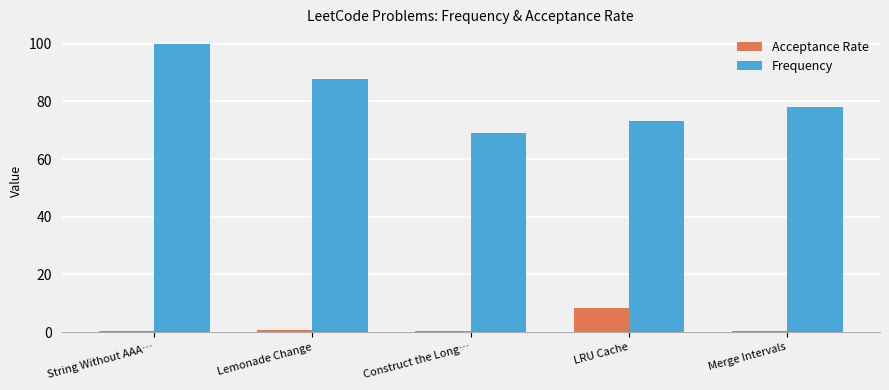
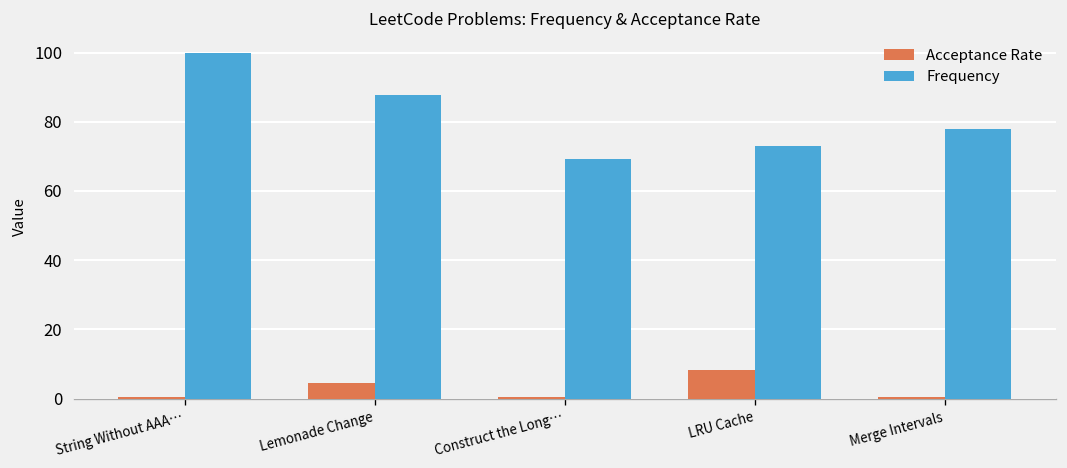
Acceptance Rate, Lemonade Change: 1 -> 5
